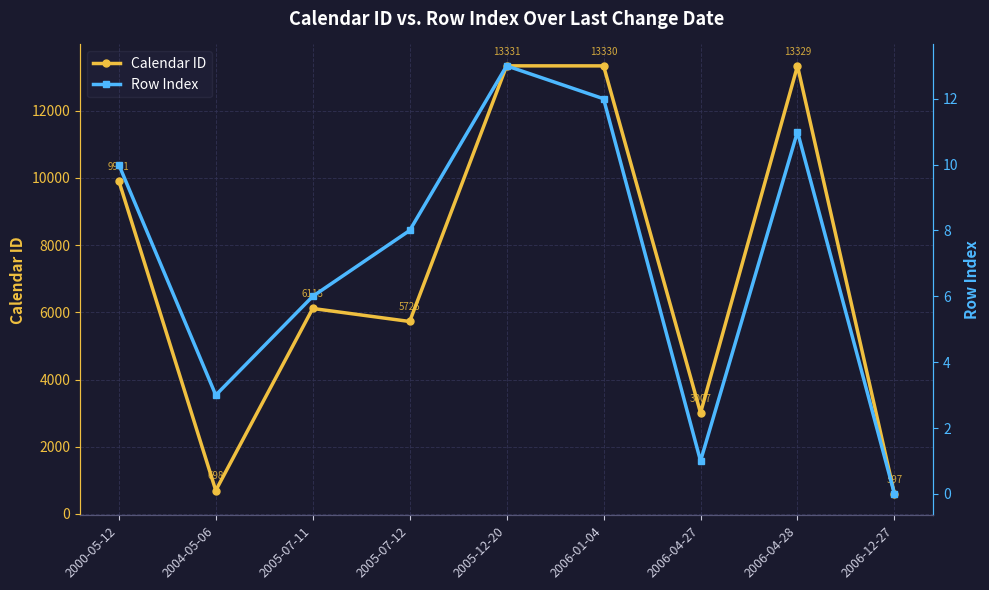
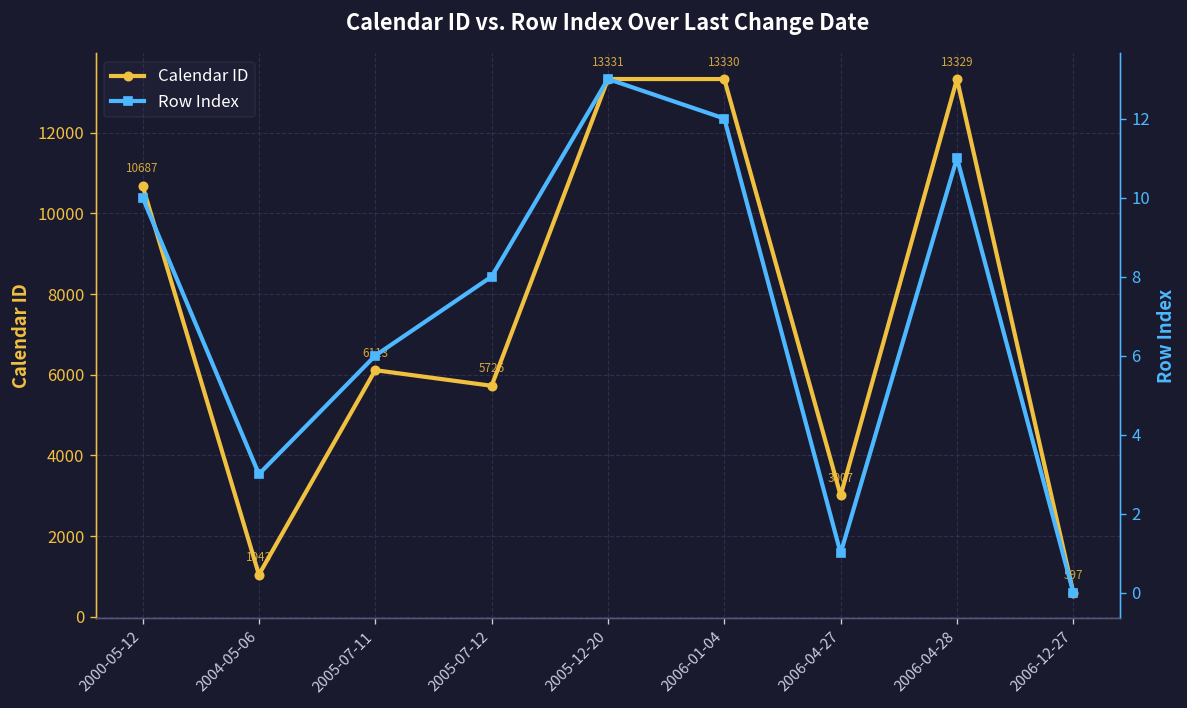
Calendar ID, 2000-05-12: 9911 -> 10687
Calendar ID, 2004-05-06: 698 -> 1043
